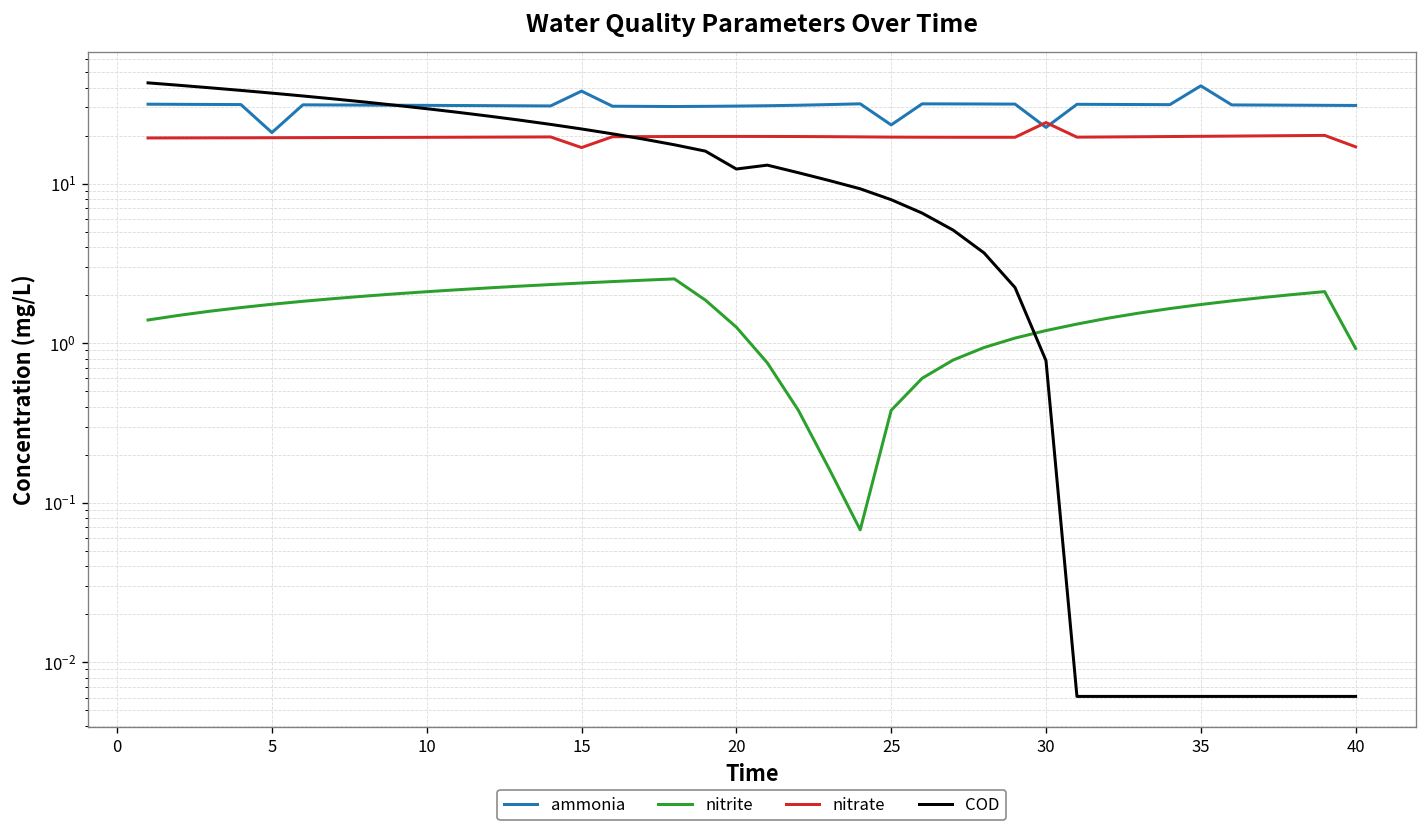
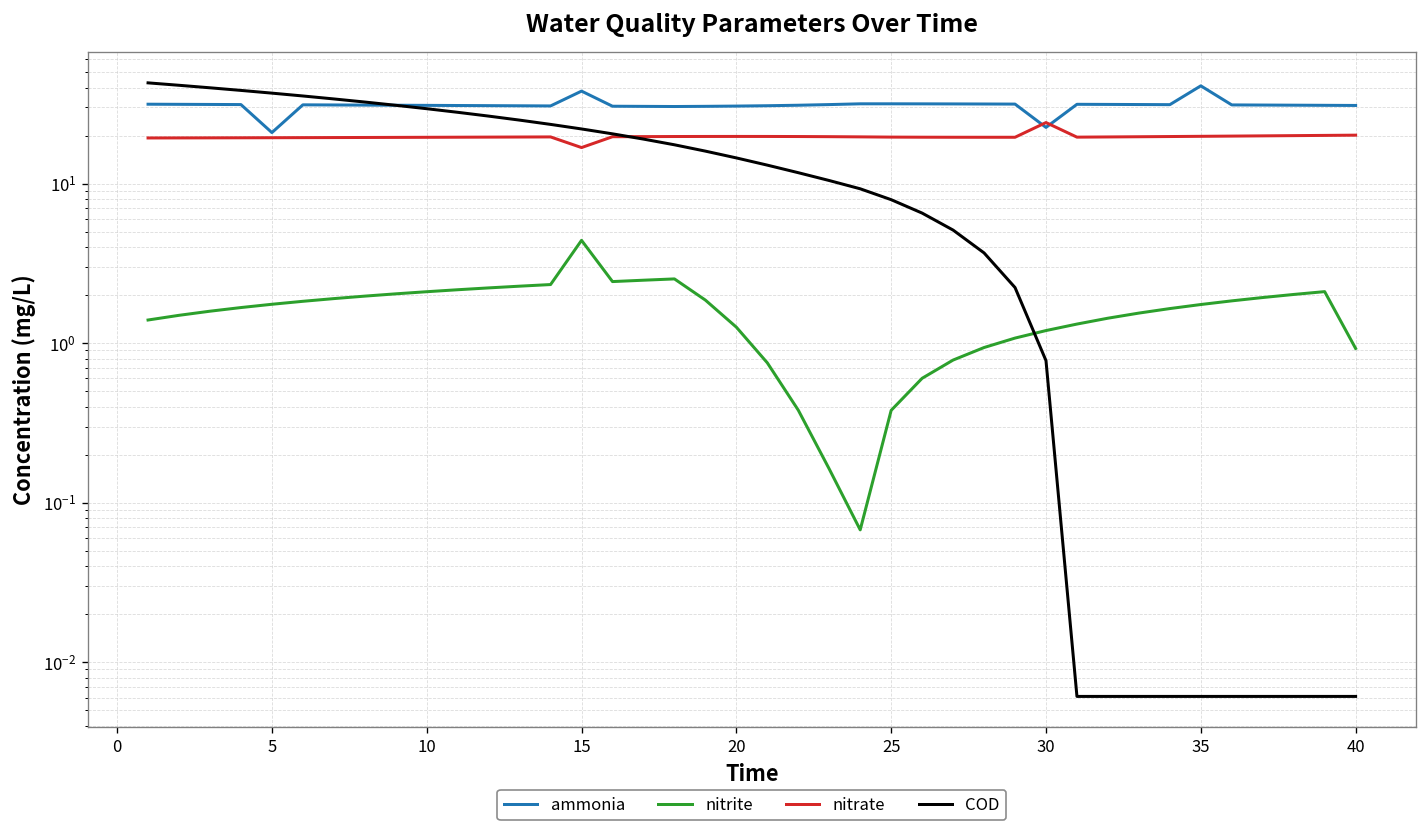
nitrite, 15: 2.4 -> 4.4
COD, 20: 12 -> 14
ammonia, 25: 23 -> 32
nitrate, 40: 17 -> 20
